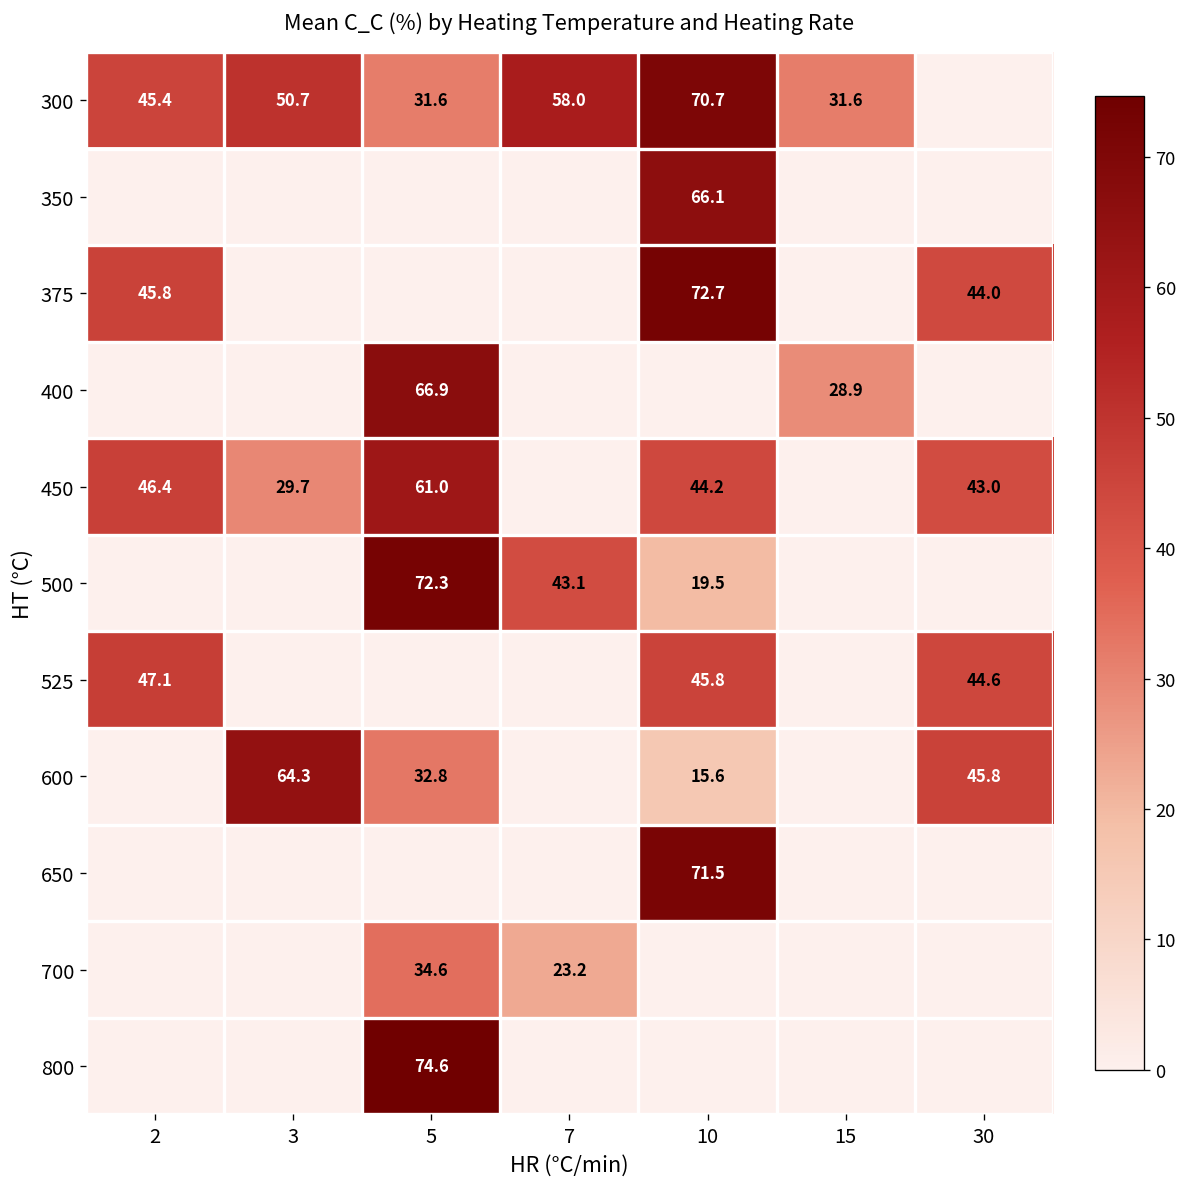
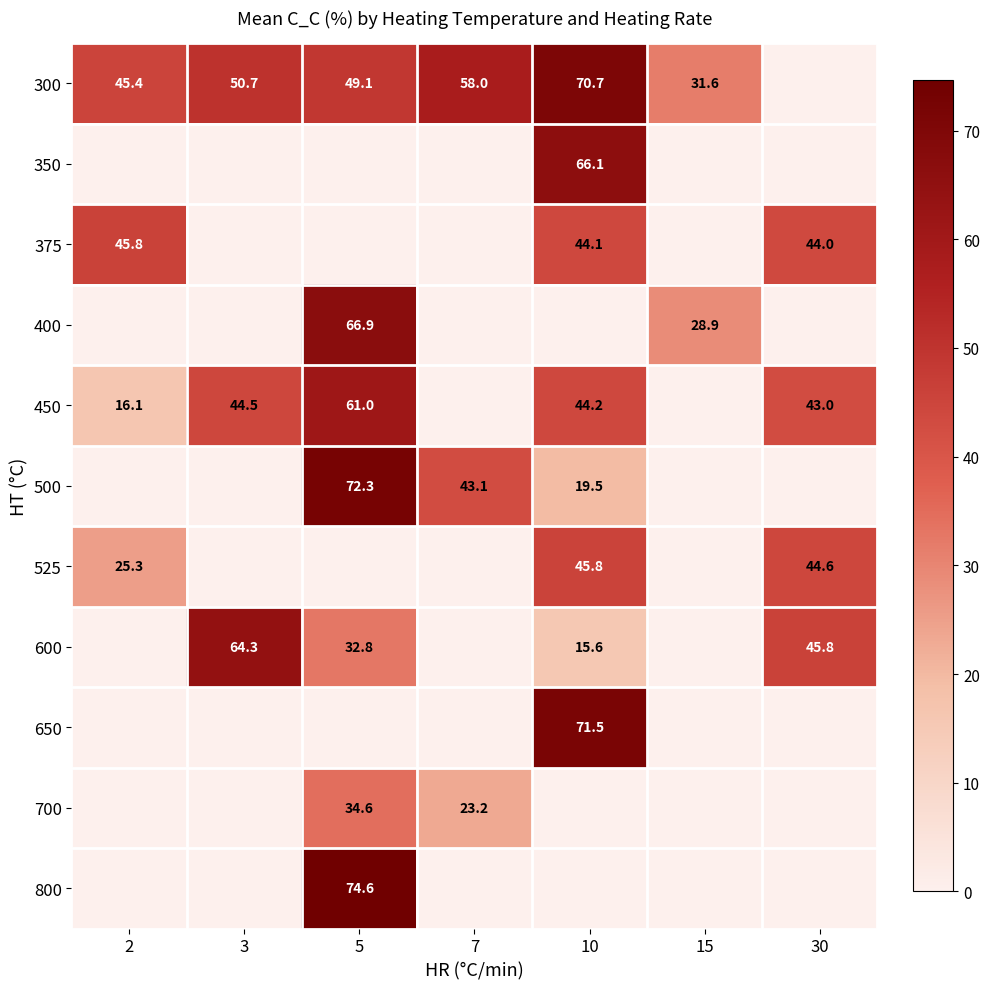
300, 5: 31.6 -> 49.1
375, 10: 72.7 -> 44.1
450, 2: 46.4 -> 16.1
450, 3: 29.7 -> 44.5
525, 2: 47.1 -> 25.3
